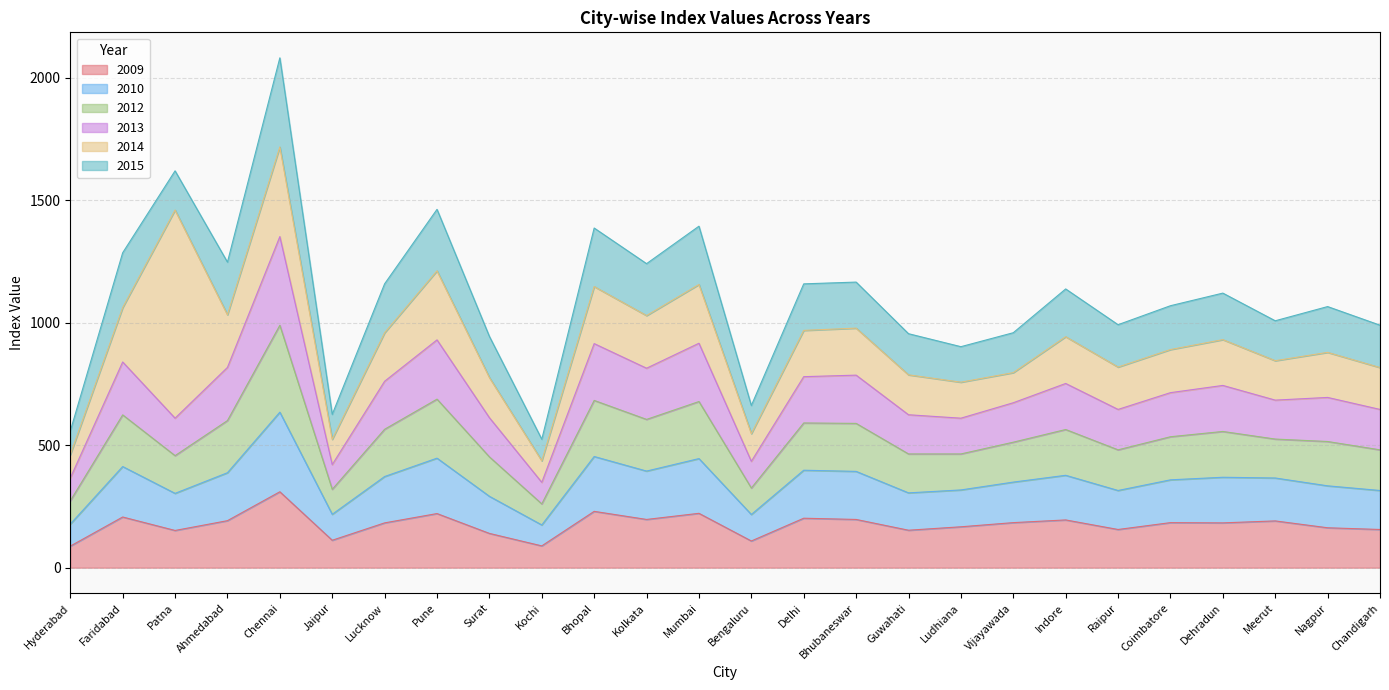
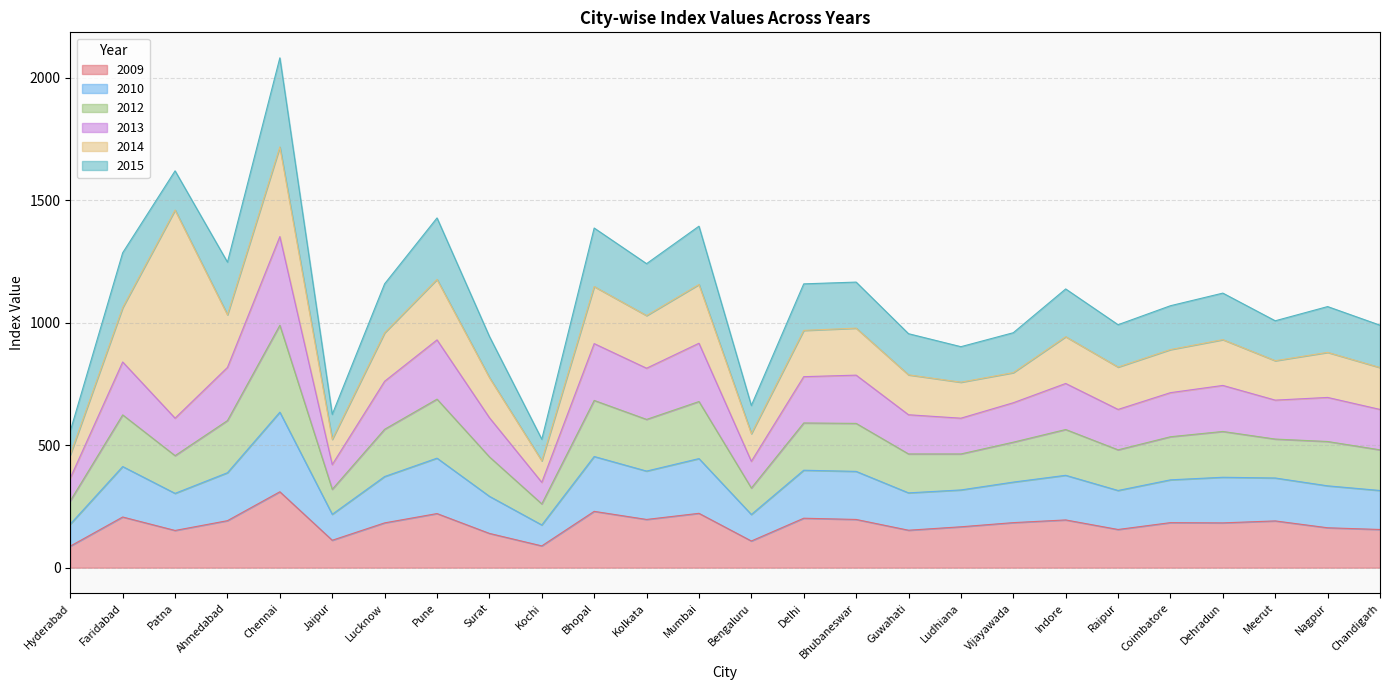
2014, Pune: 280 -> 250
